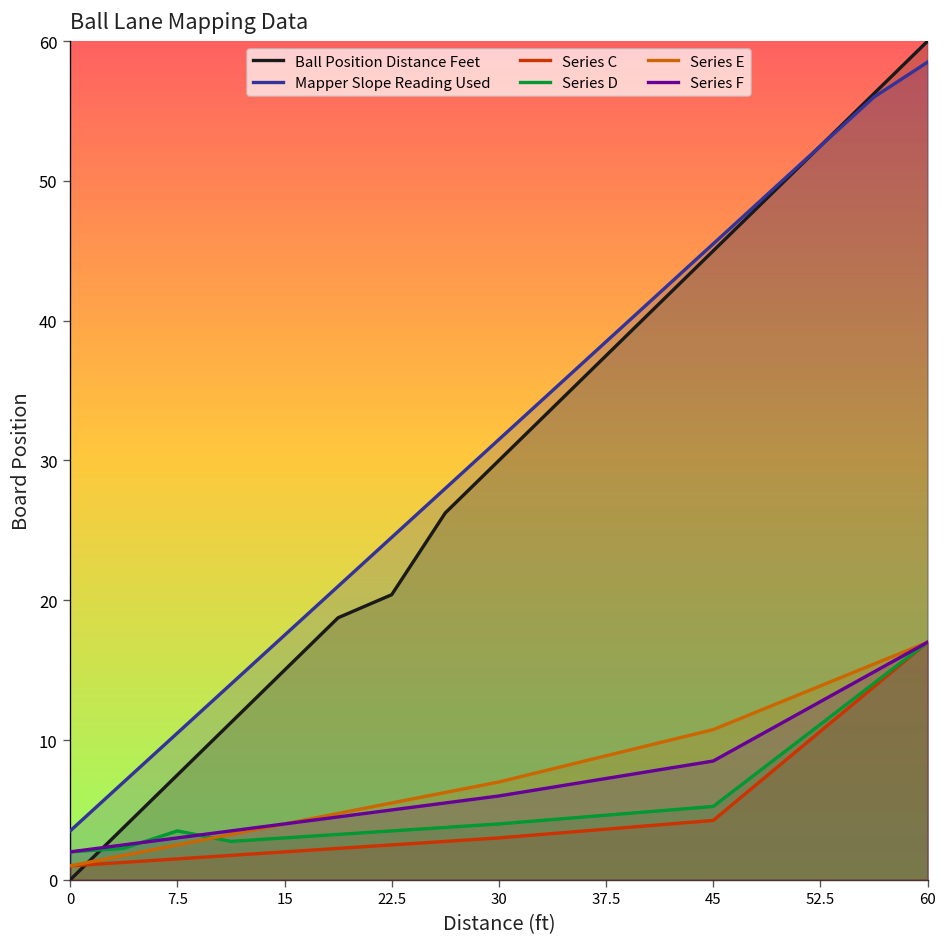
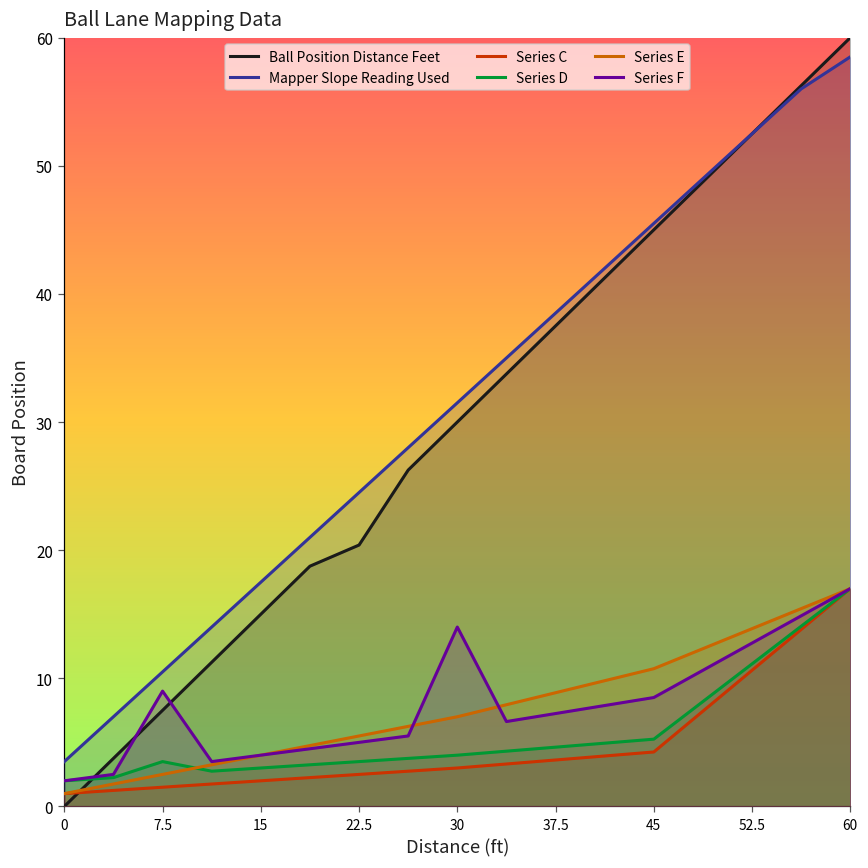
Series F, 7.5: 3 -> 9
Series F, 30: 6 -> 14
